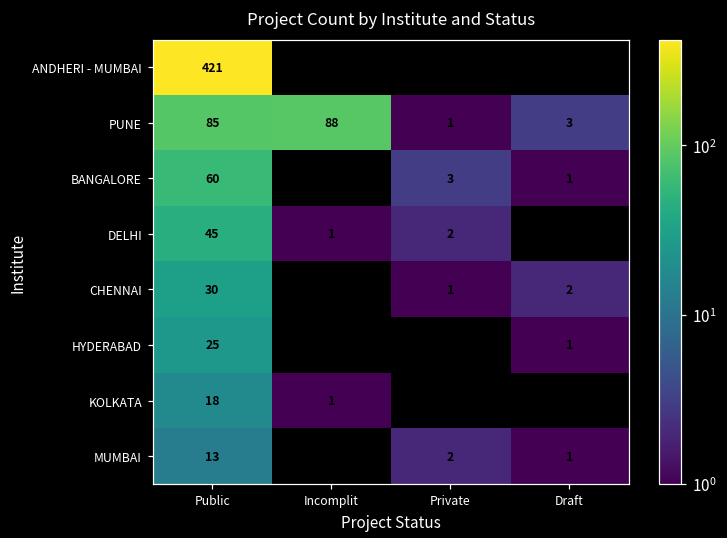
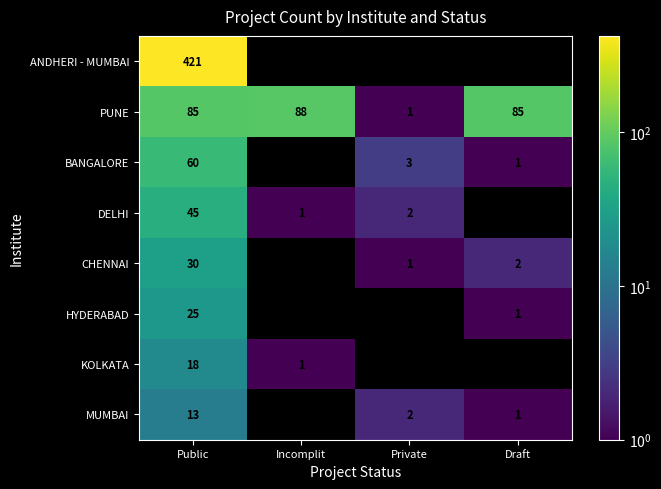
PUNE, Draft: 3 -> 85
